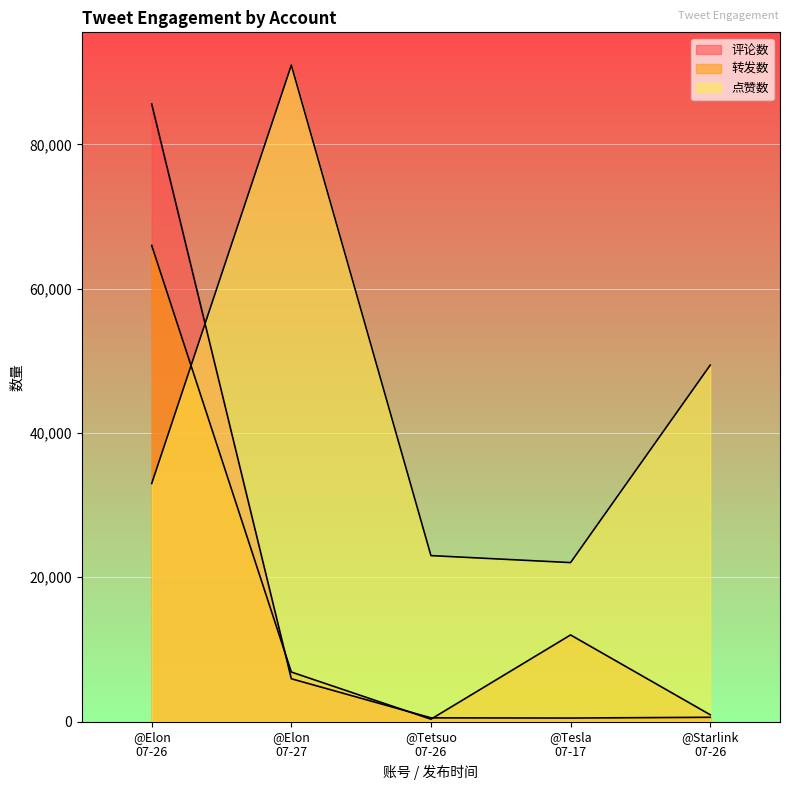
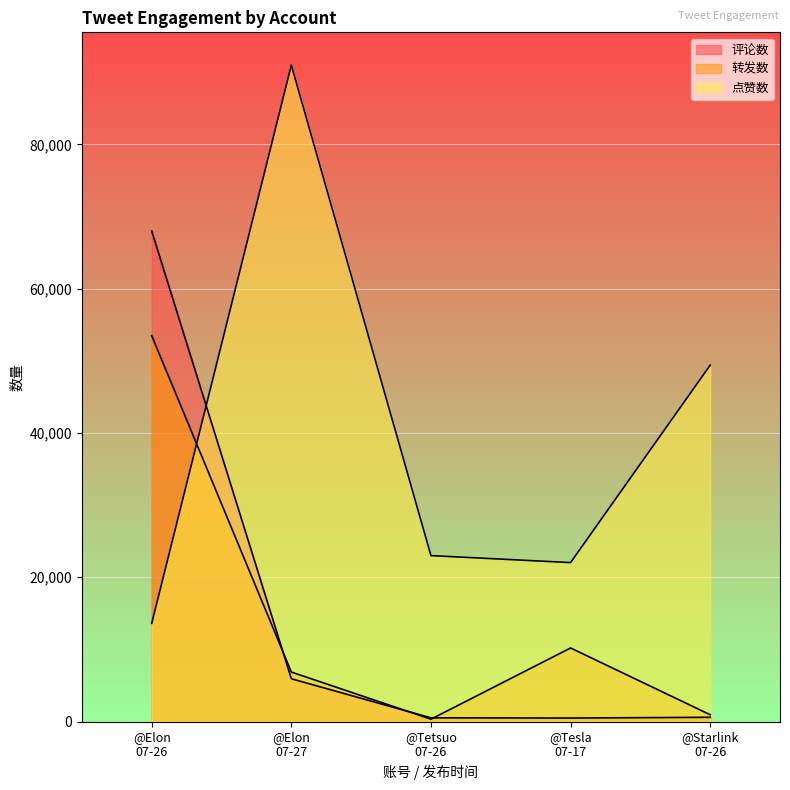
评论数, @Elon 07-26: 86,000 -> 68,000
转发数, @Elon 07-26: 66,000 -> 53,000
点赞数, @Elon 07-26: 33,000 -> 14,000
转发数, @Tesla 07-17: 12,000 -> 10,000
